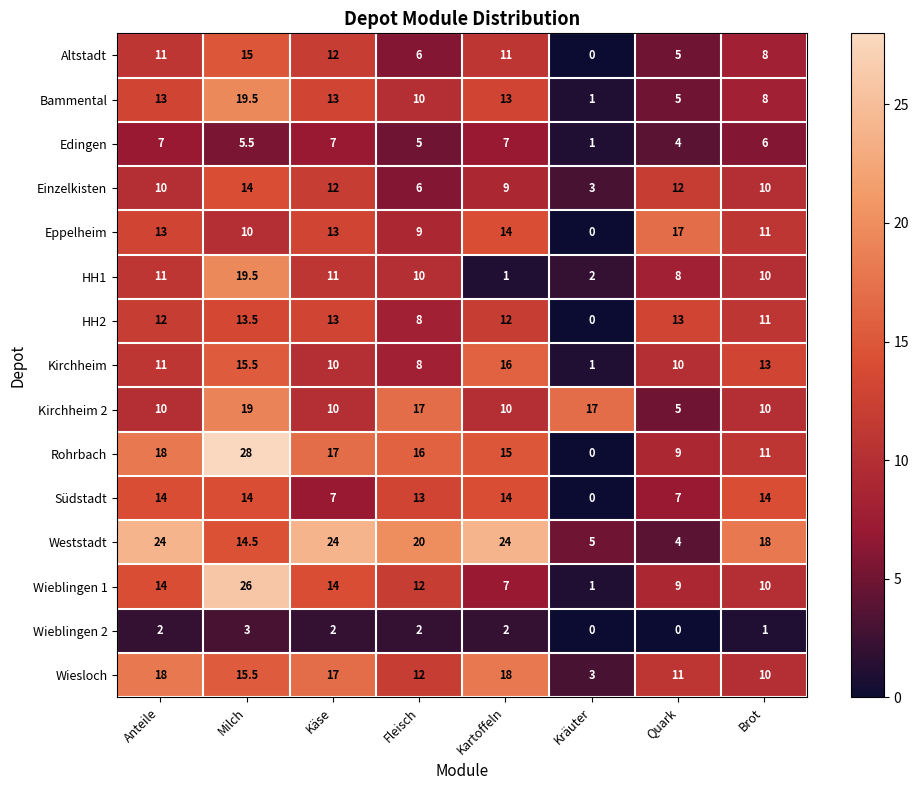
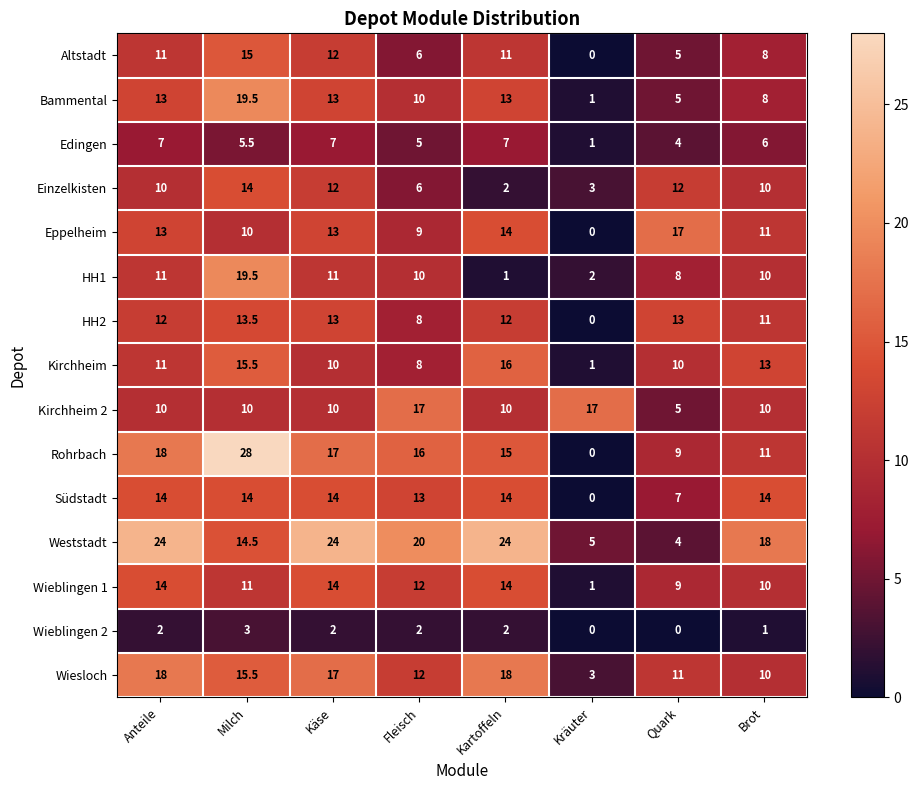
Einzelkisten, Kartoffeln: 9 -> 2
Kirchheim 2, Milch: 19 -> 10
Südstadt, Käse: 7 -> 14
Wieblingen 1, Milch: 26 -> 11
Wieblingen 1, Kartoffeln: 7 -> 14
